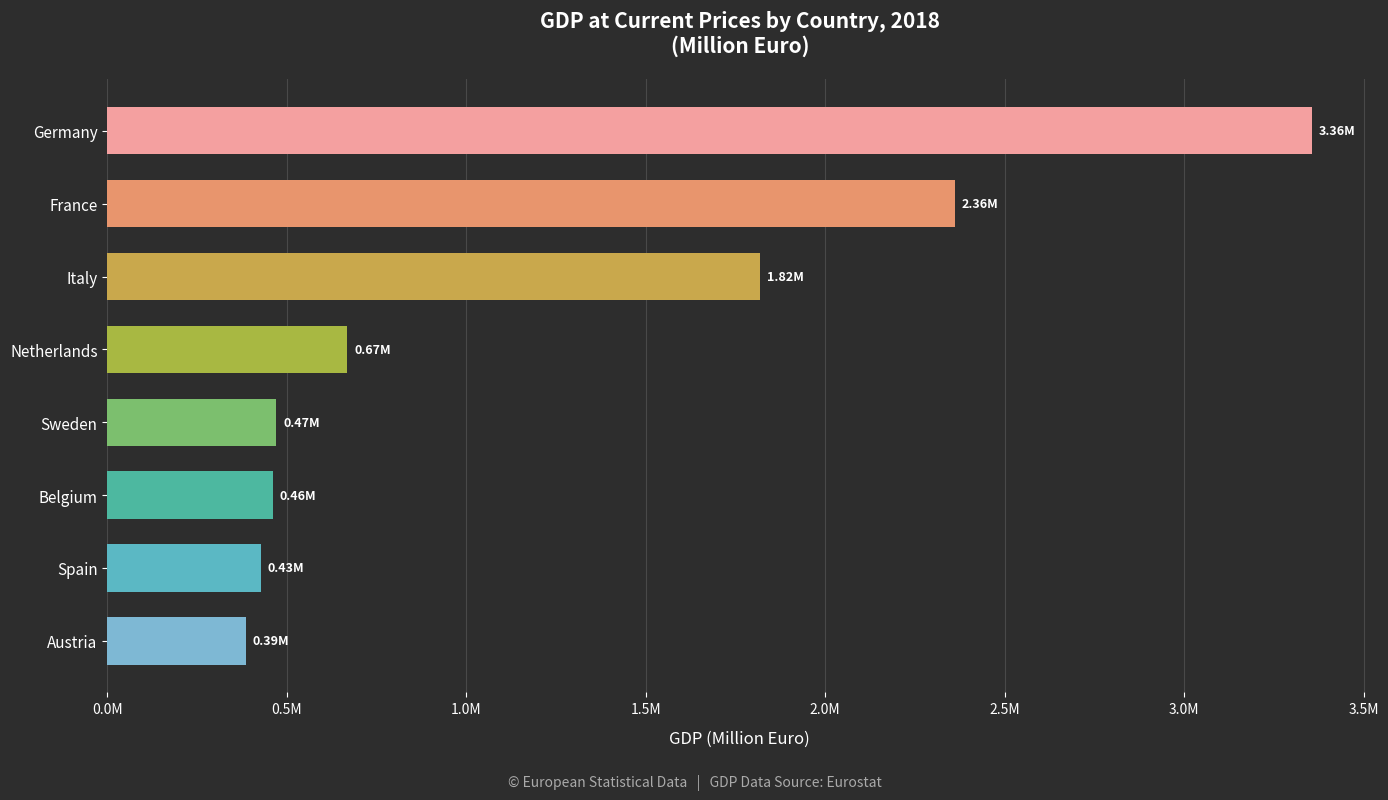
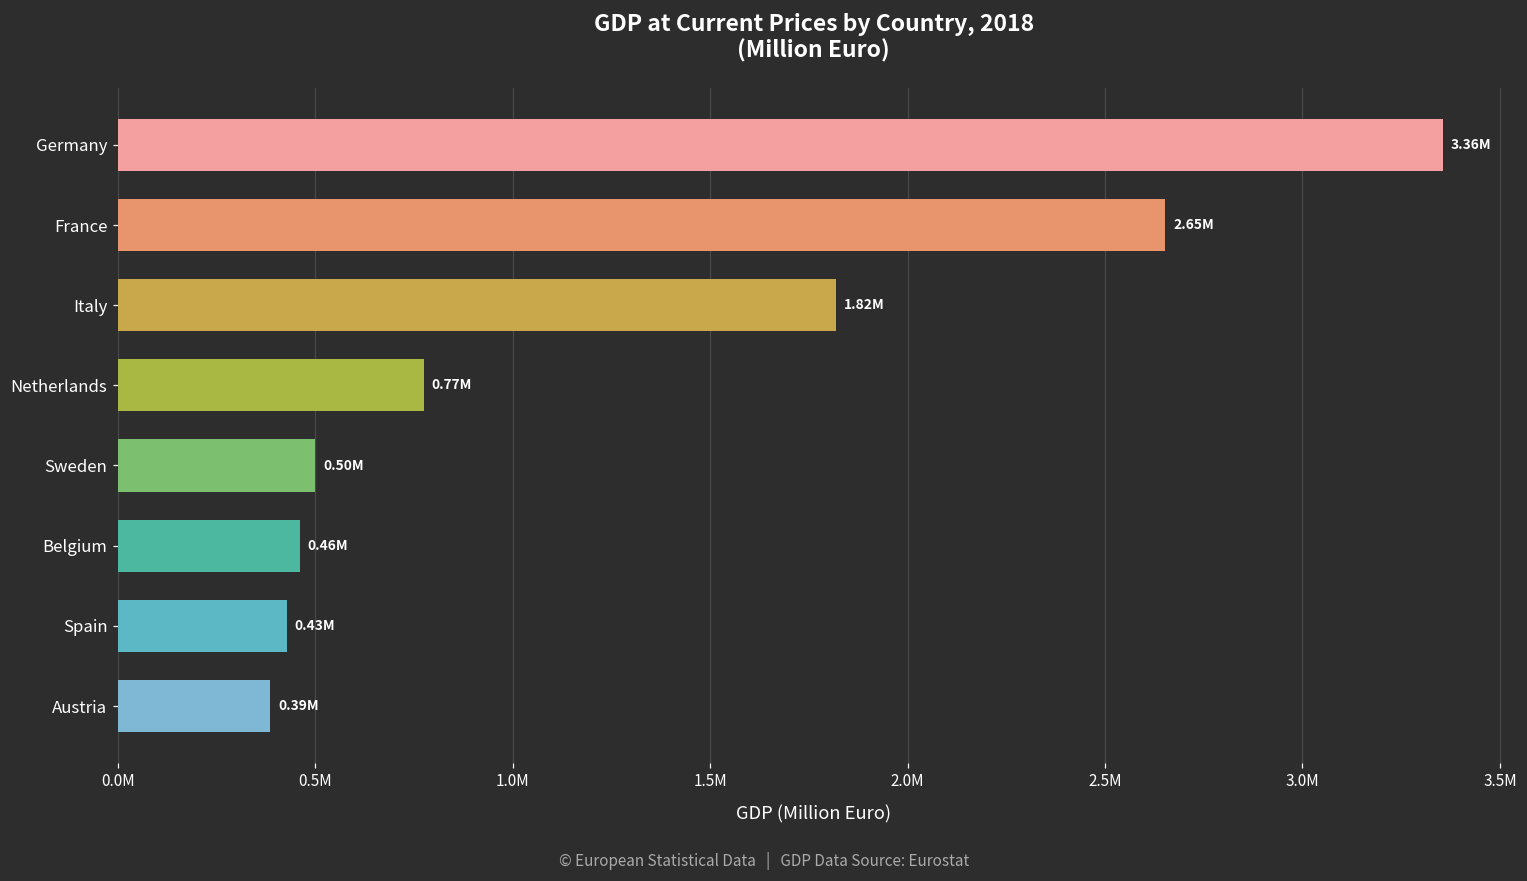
France: 2.36M -> 2.65M
Netherlands: 0.67M -> 0.77M
Sweden: 0.47M -> 0.50M
